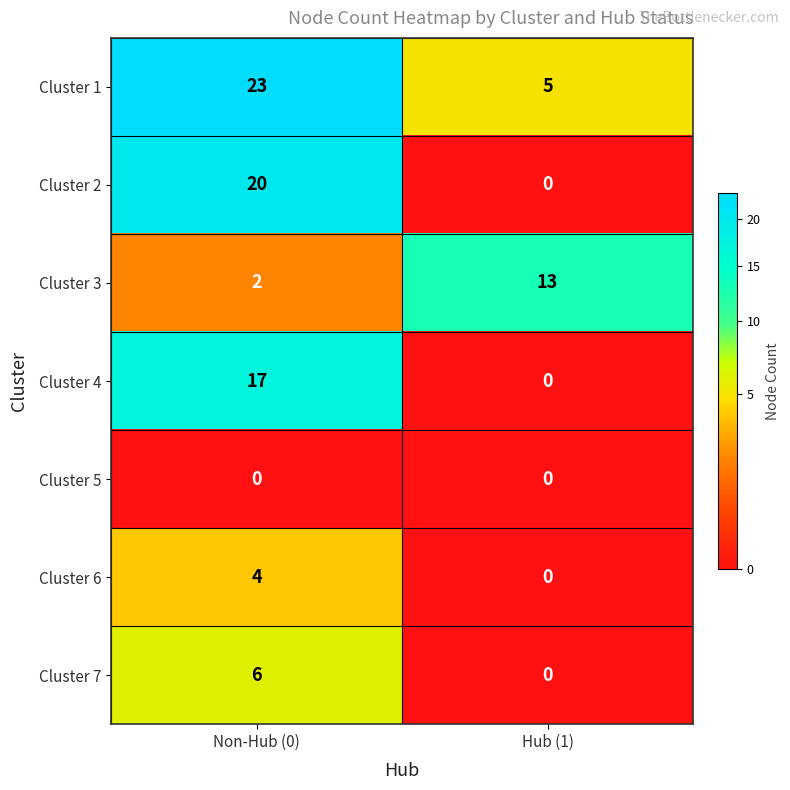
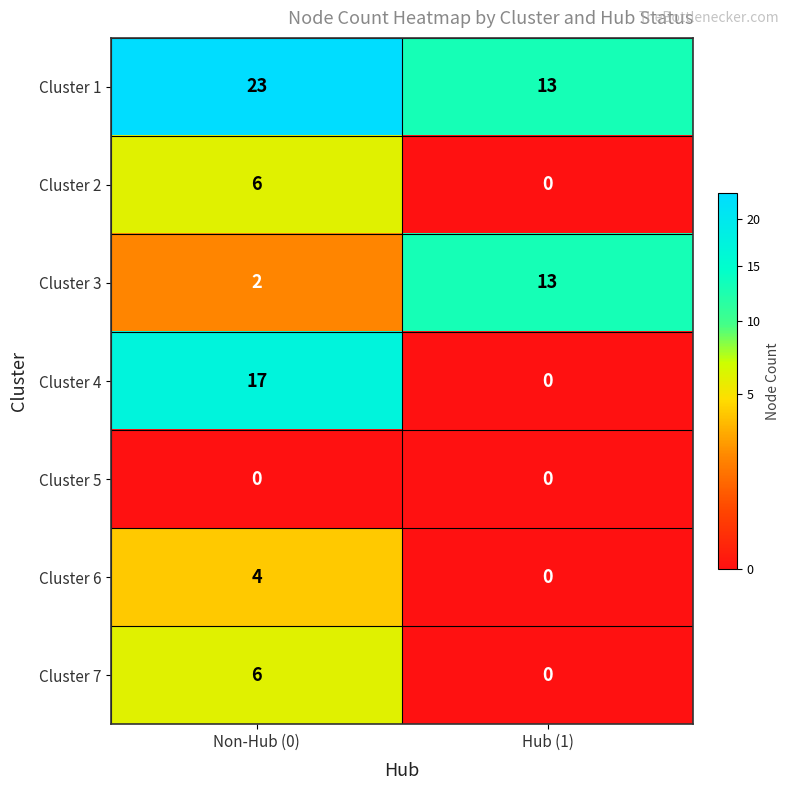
Cluster 1, Hub (1): 5 -> 13
Cluster 2, Non-Hub (0): 20 -> 6
